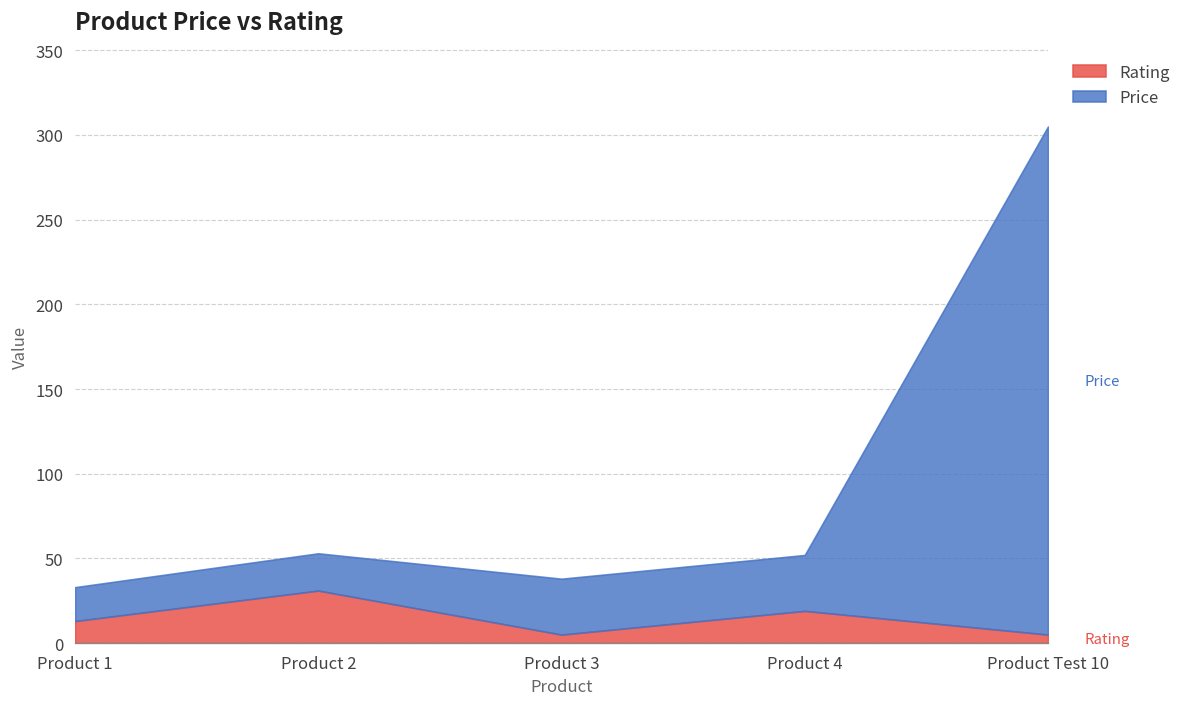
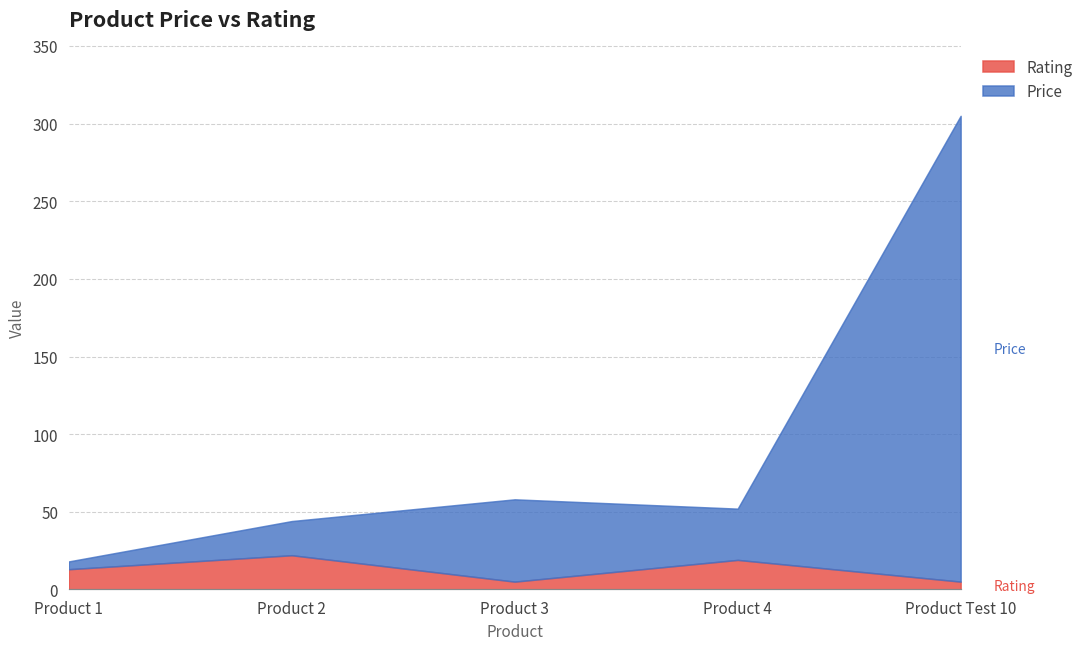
Price, Product 1: 20 -> 5
Rating, Product 2: 31 -> 22
Price, Product 3: 33 -> 53
